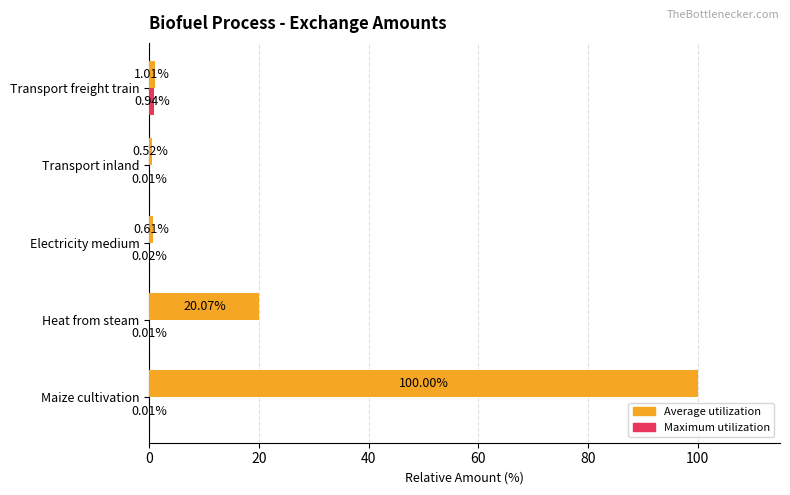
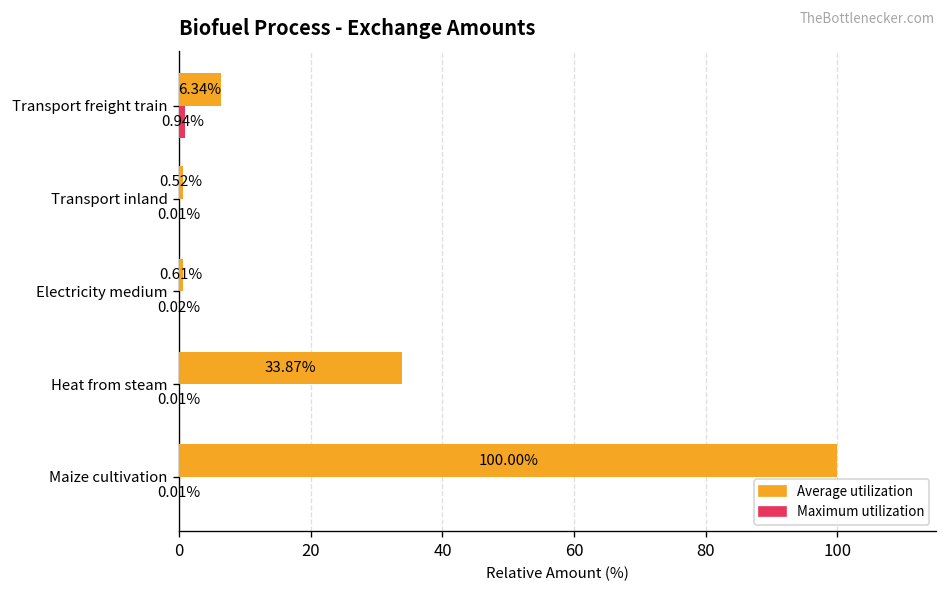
Average utilization, Transport freight train: 1.01% -> 6.34%
Average utilization, Heat from steam: 20.07% -> 33.87%
